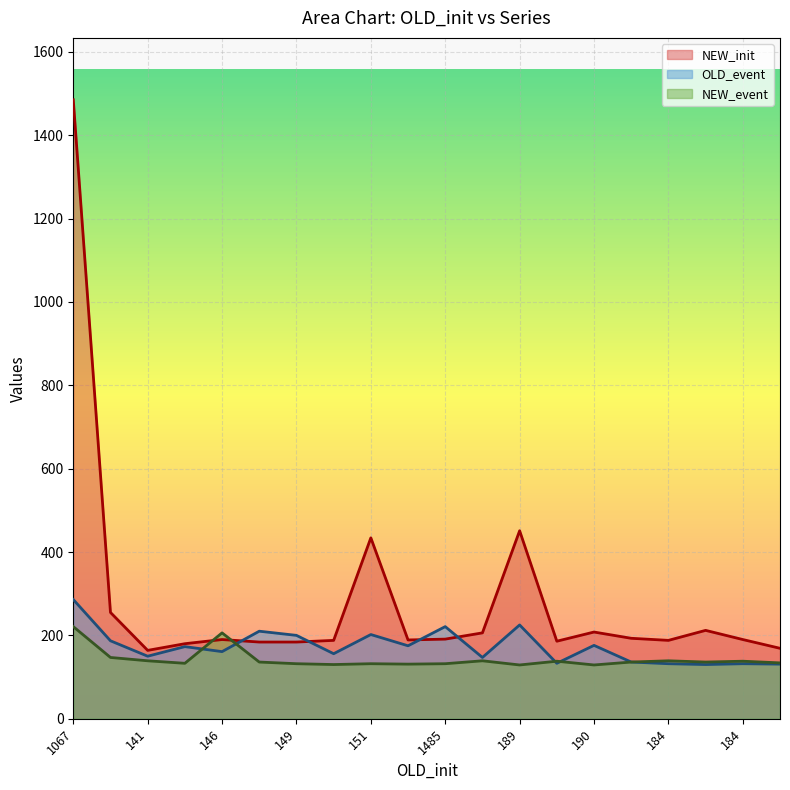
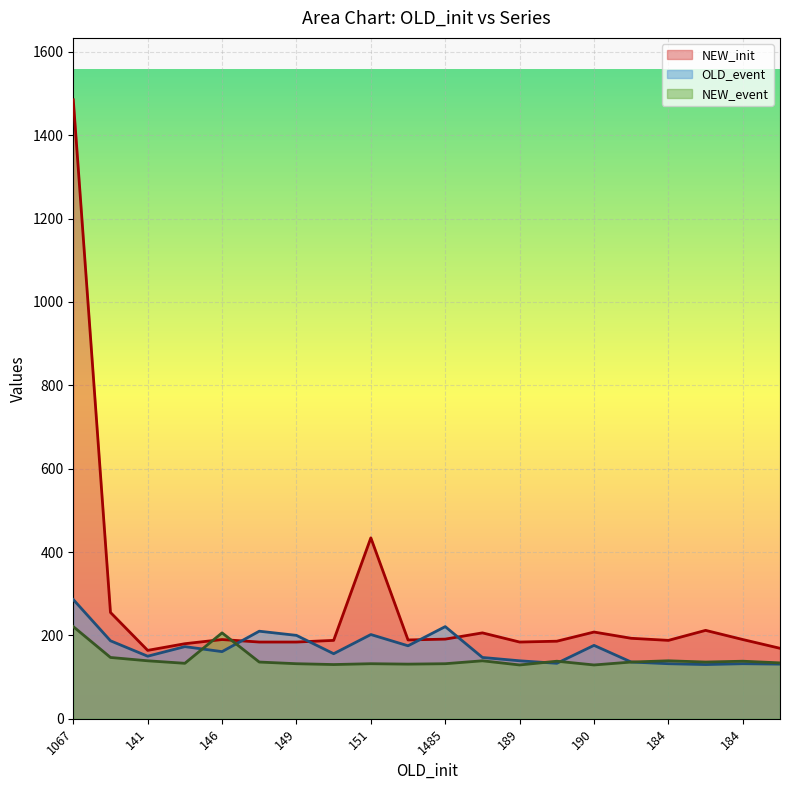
NEW_init, 189: 450 -> 180
OLD_event, 189: 230 -> 140
